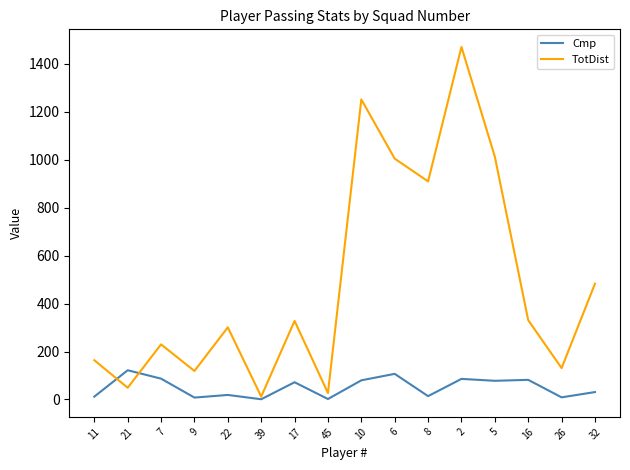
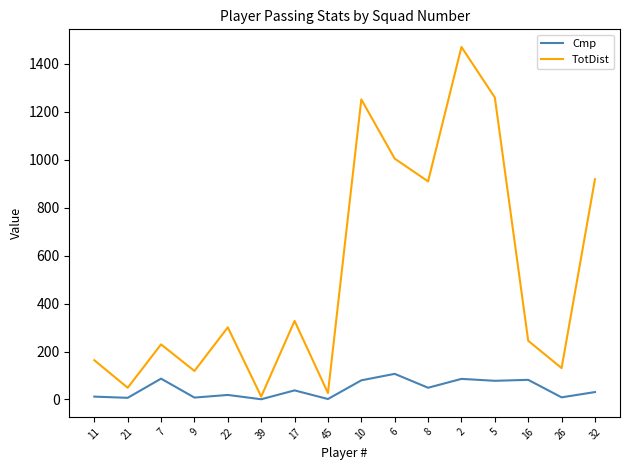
Cmp, 21: 120 -> 10
Cmp, 17: 70 -> 40
Cmp, 8: 10 -> 50
TotDist, 5: 1010 -> 1260
TotDist, 16: 330 -> 250
TotDist, 32: 480 -> 920
